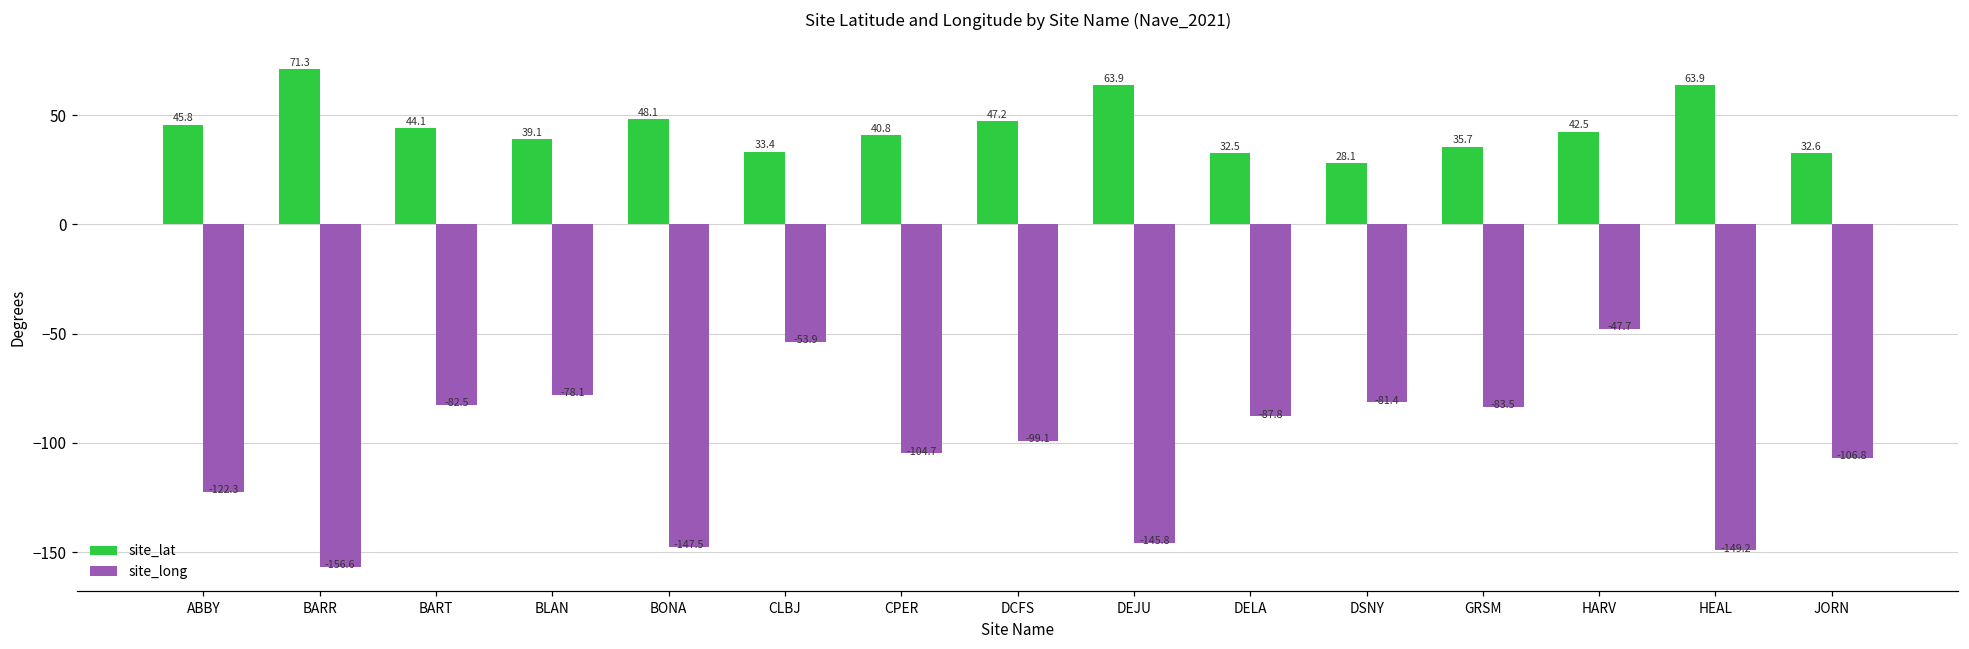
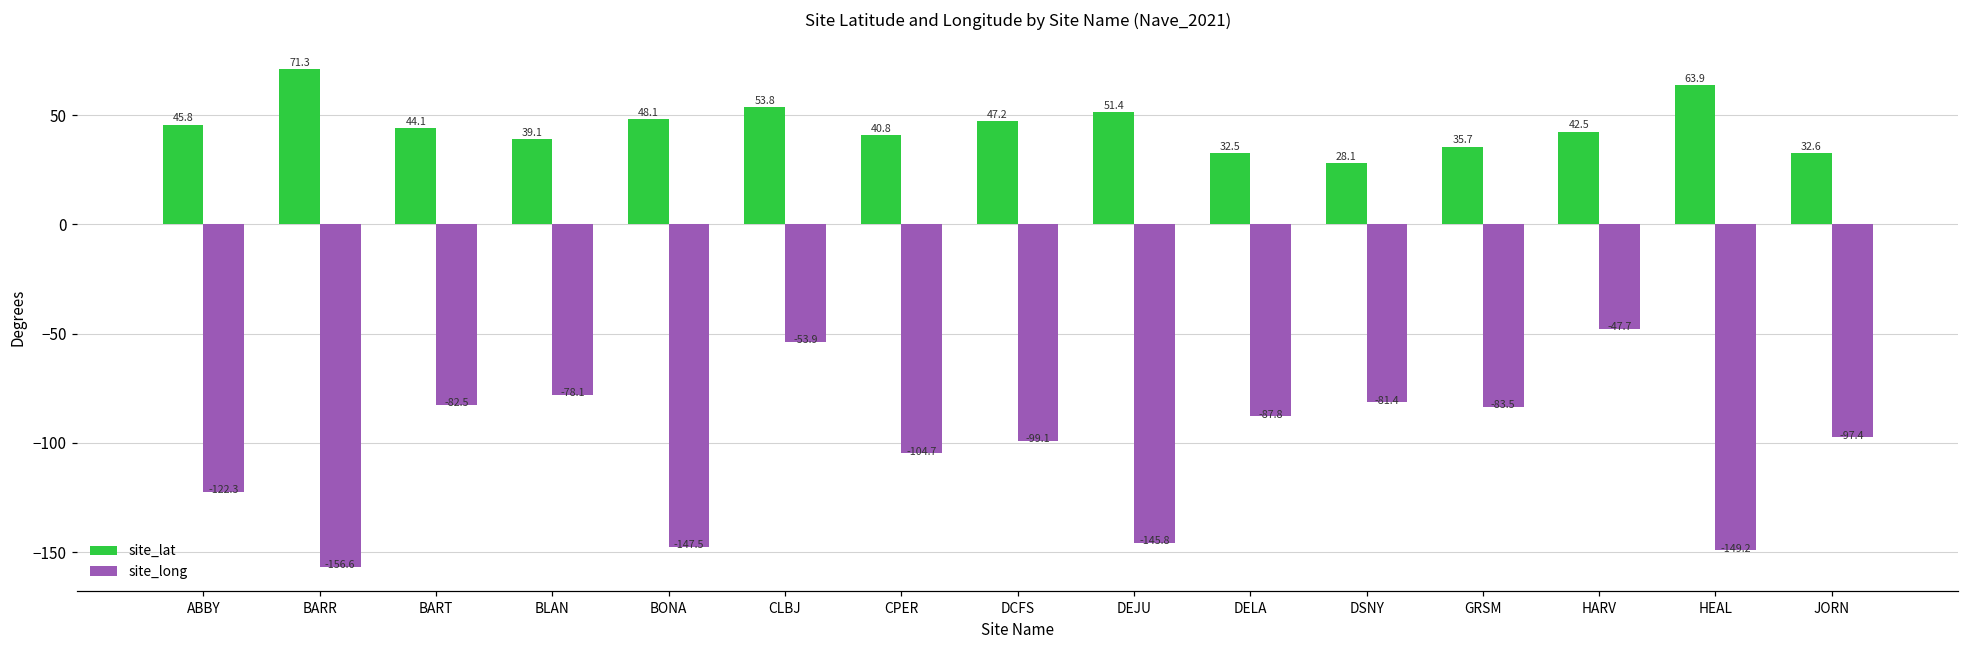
site_lat, CLBJ: 33.4 -> 53.8
site_lat, DEJU: 63.9 -> 51.4
site_long, JORN: -106.8 -> -97.4
